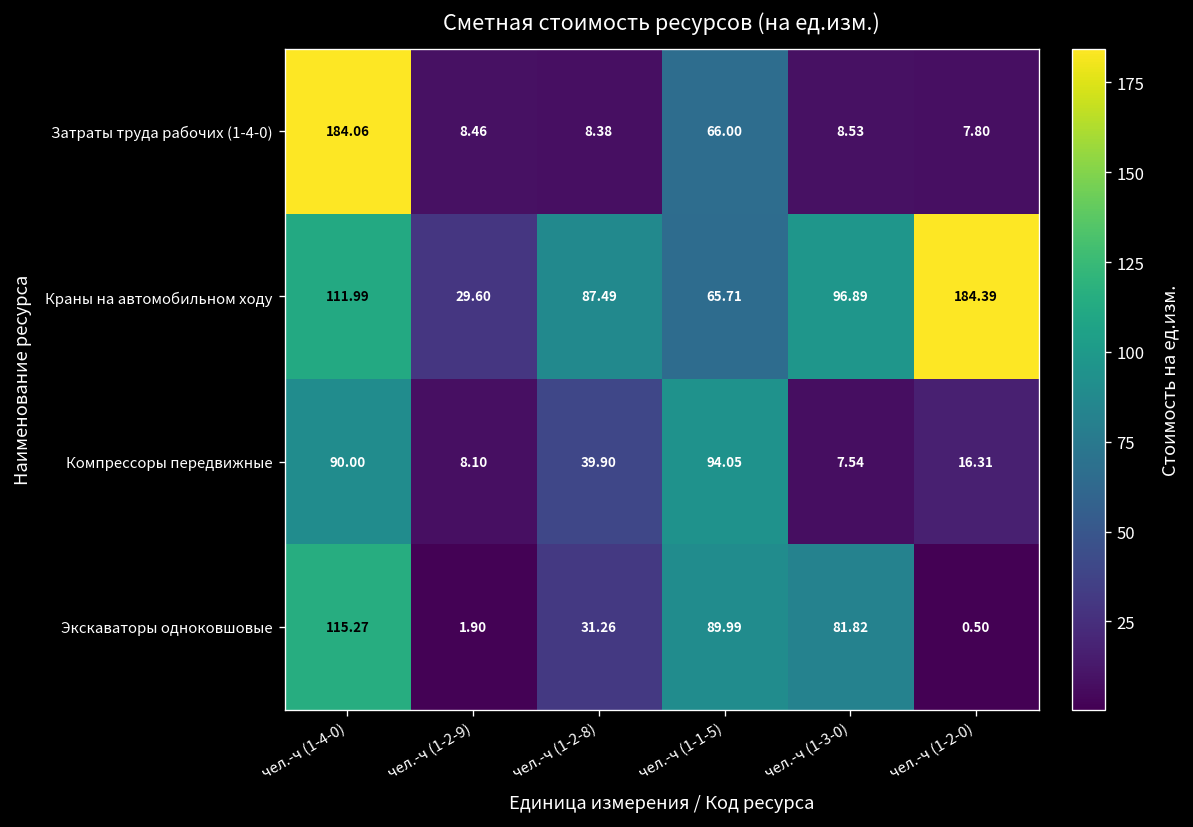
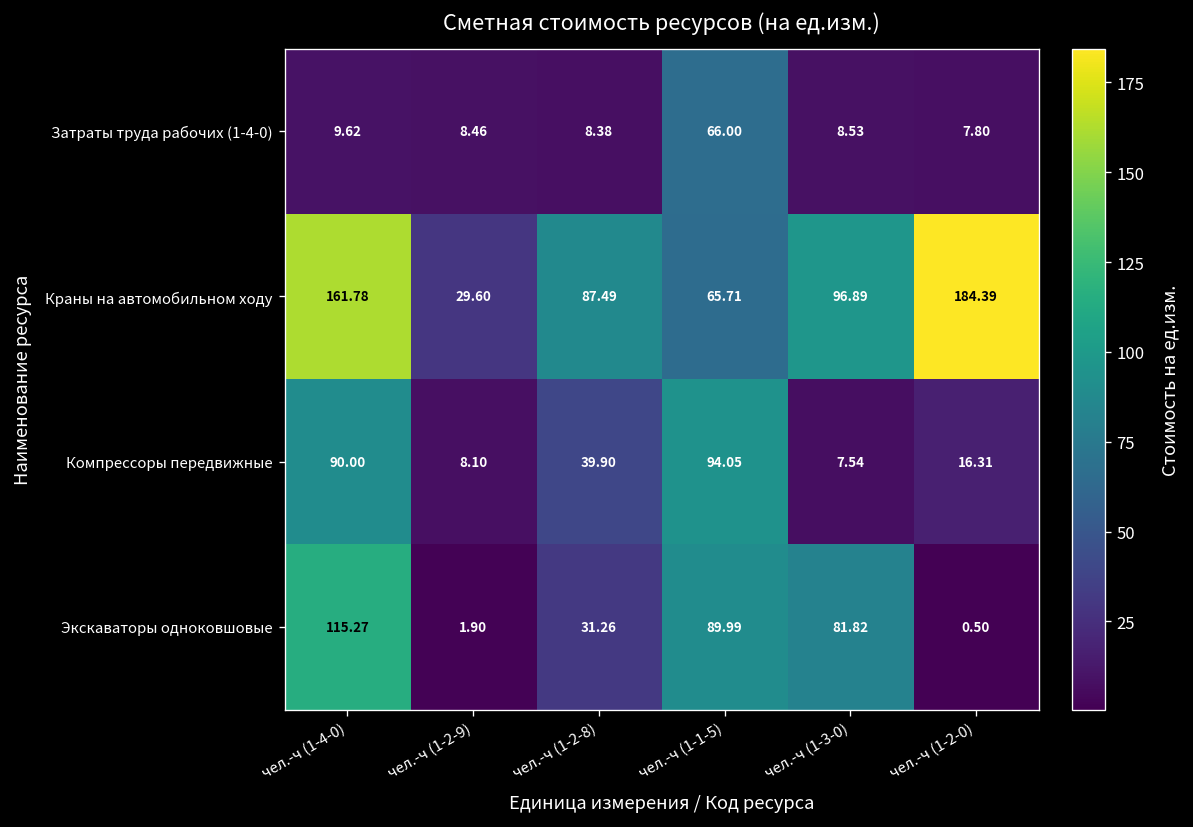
Затраты труда рабочих (1-4-0), чел.-ч (1-4-0): 184.06 -> 9.62
Краны на автомобильном ходу, чел.-ч (1-4-0): 111.99 -> 161.78
